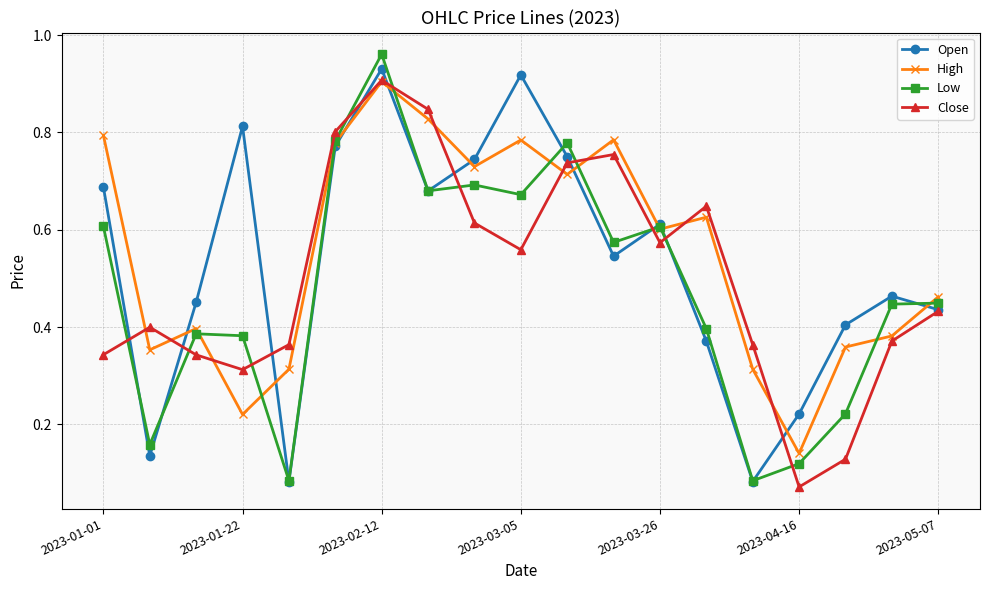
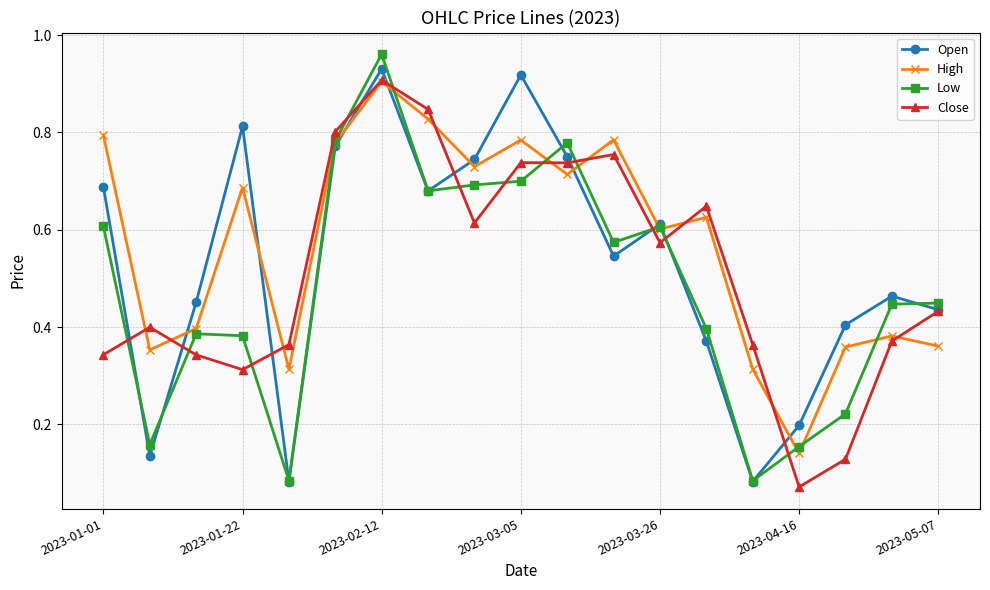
High, 2023-01-22: 0.22 -> 0.69
Low, 2023-03-05: 0.67 -> 0.70
Close, 2023-03-05: 0.56 -> 0.74
Open, 2023-04-16: 0.22 -> 0.20
Low, 2023-04-16: 0.12 -> 0.15
High, 2023-05-07: 0.46 -> 0.36
